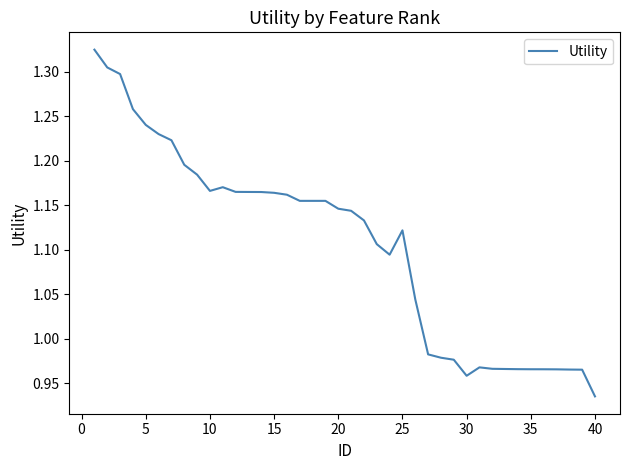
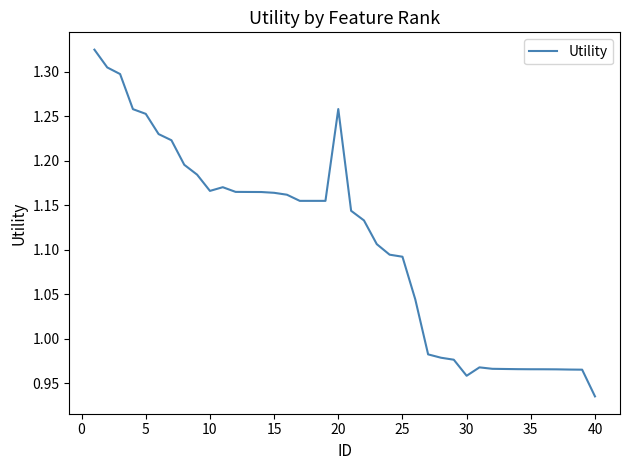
5: 1.24 -> 1.25
20: 1.15 -> 1.26
25: 1.12 -> 1.09
